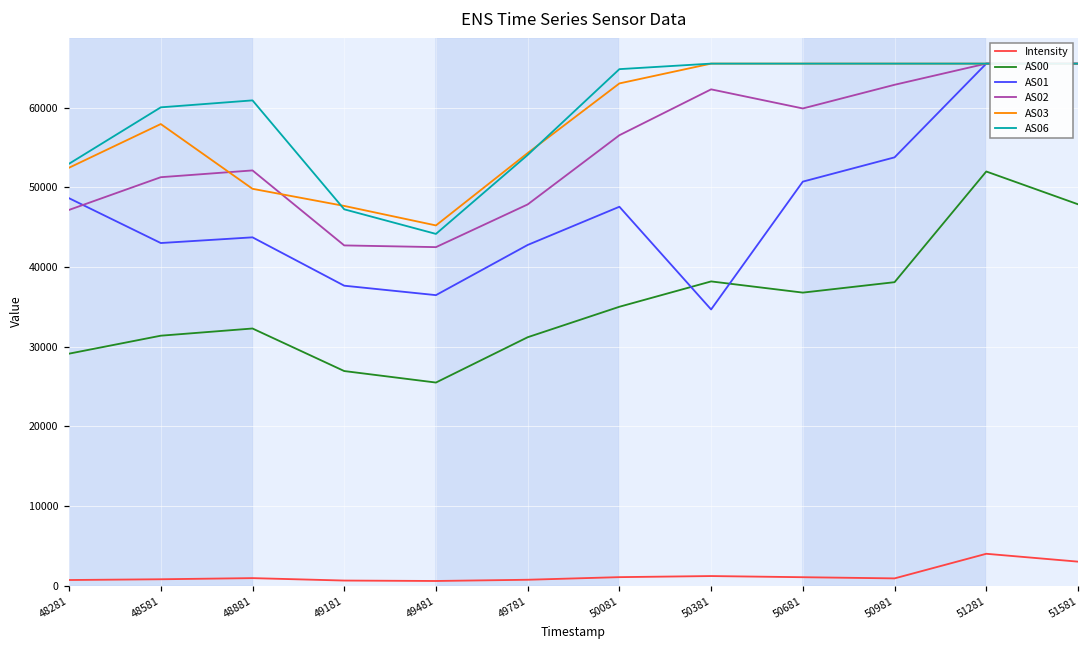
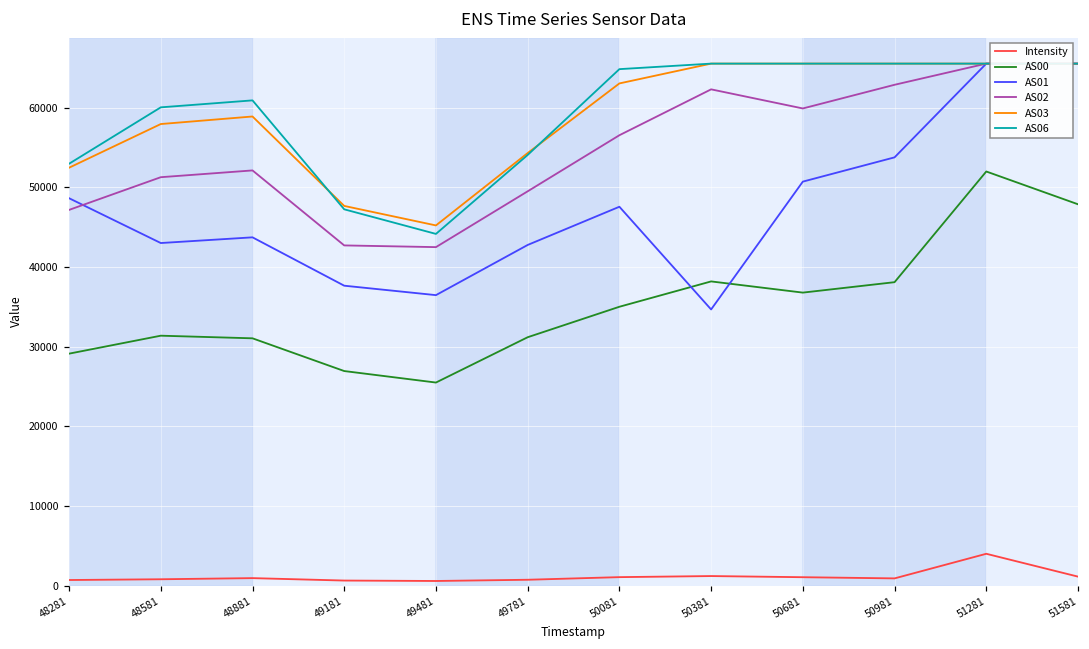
AS00, 48881: 32000 -> 31000
AS03, 48881: 50000 -> 59000
AS02, 49781: 48000 -> 50000
Intensity, 51581: 3000 -> 1000
